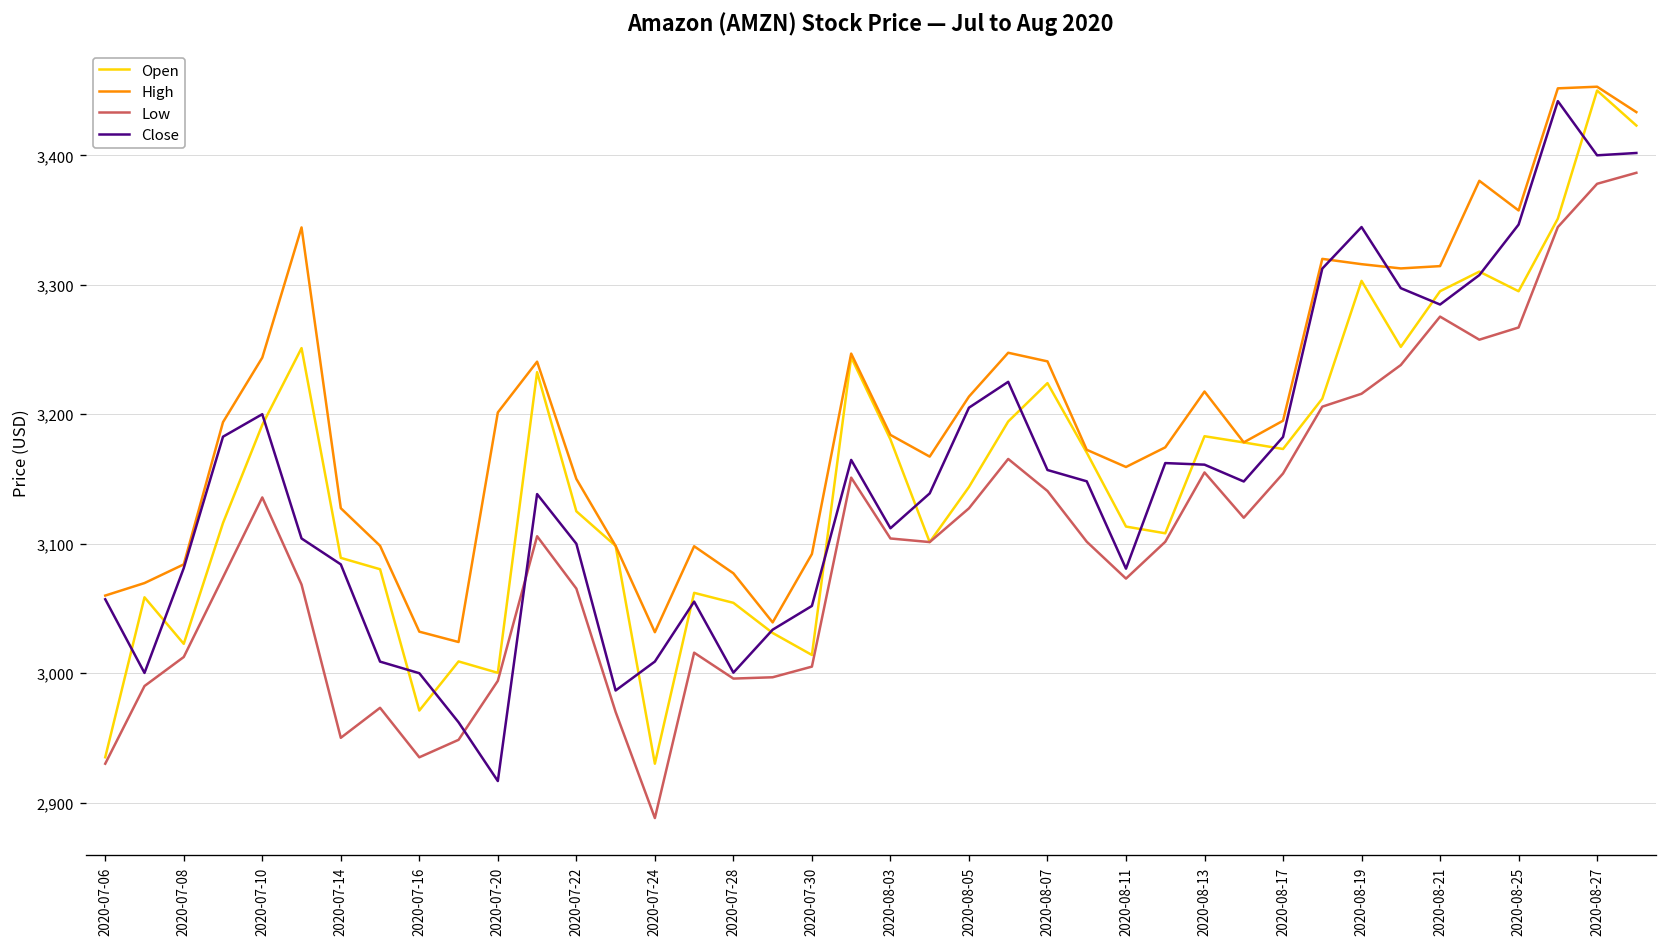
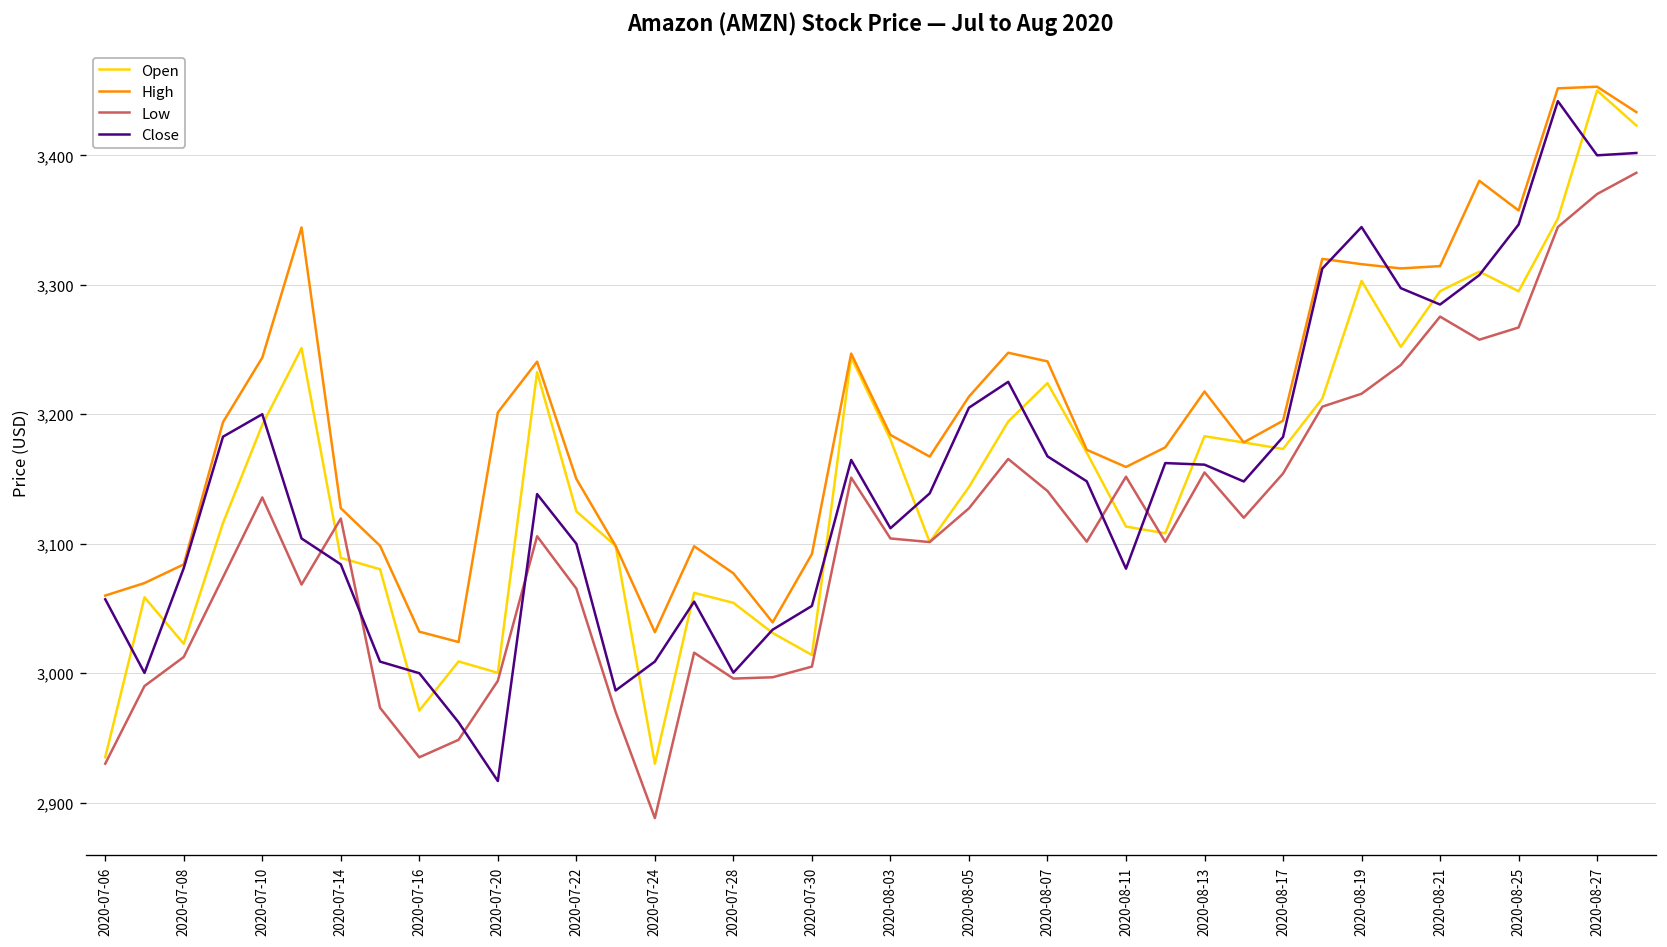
Low, 2020-07-14: 2,950 -> 3,119
Close, 2020-08-07: 3,157 -> 3,167
Low, 2020-08-11: 3,073 -> 3,152
Low, 2020-08-27: 3,378 -> 3,370
